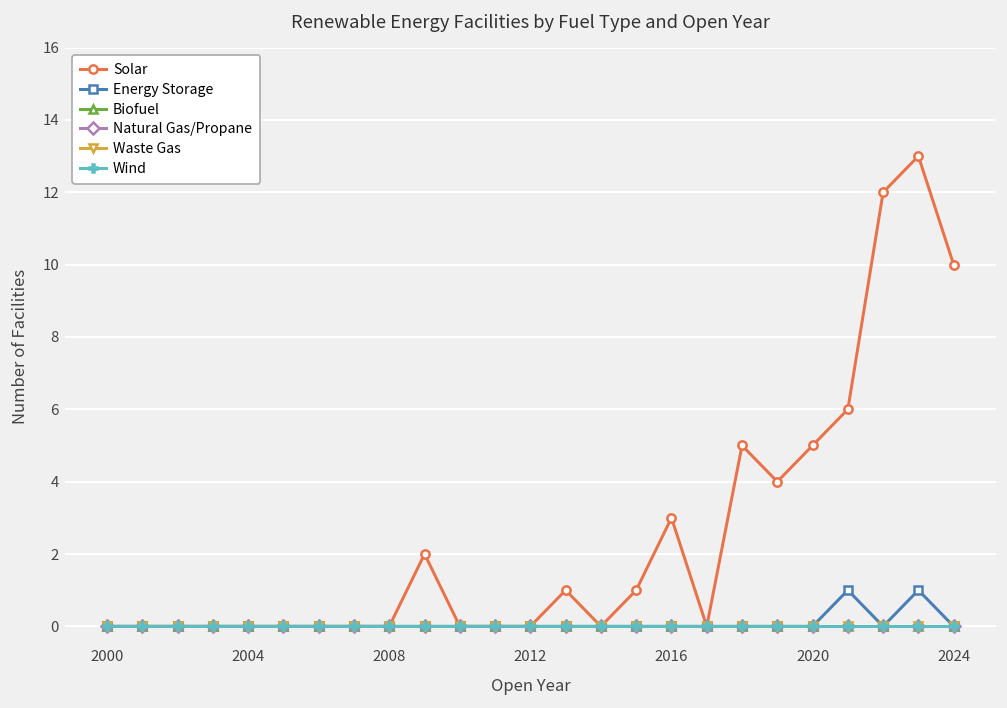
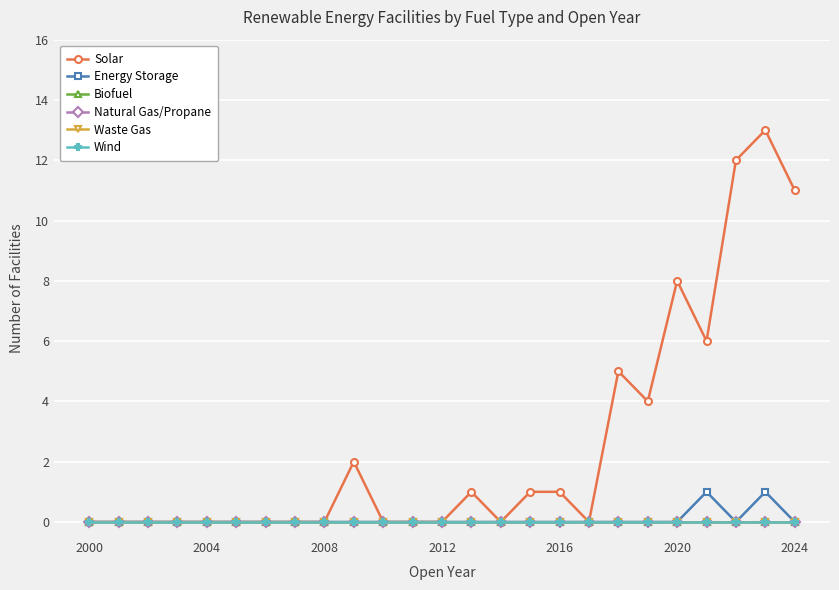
Solar, 2016: 3 -> 1
Solar, 2020: 5 -> 8
Solar, 2024: 10 -> 11
